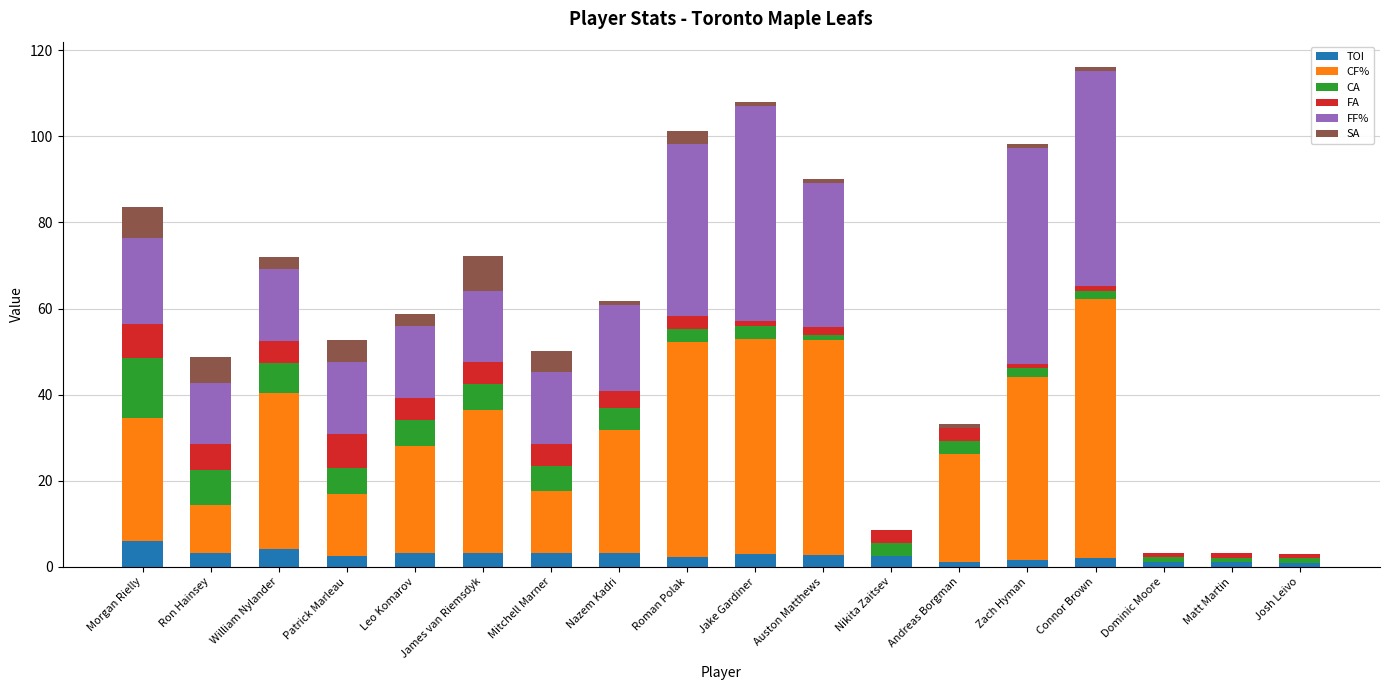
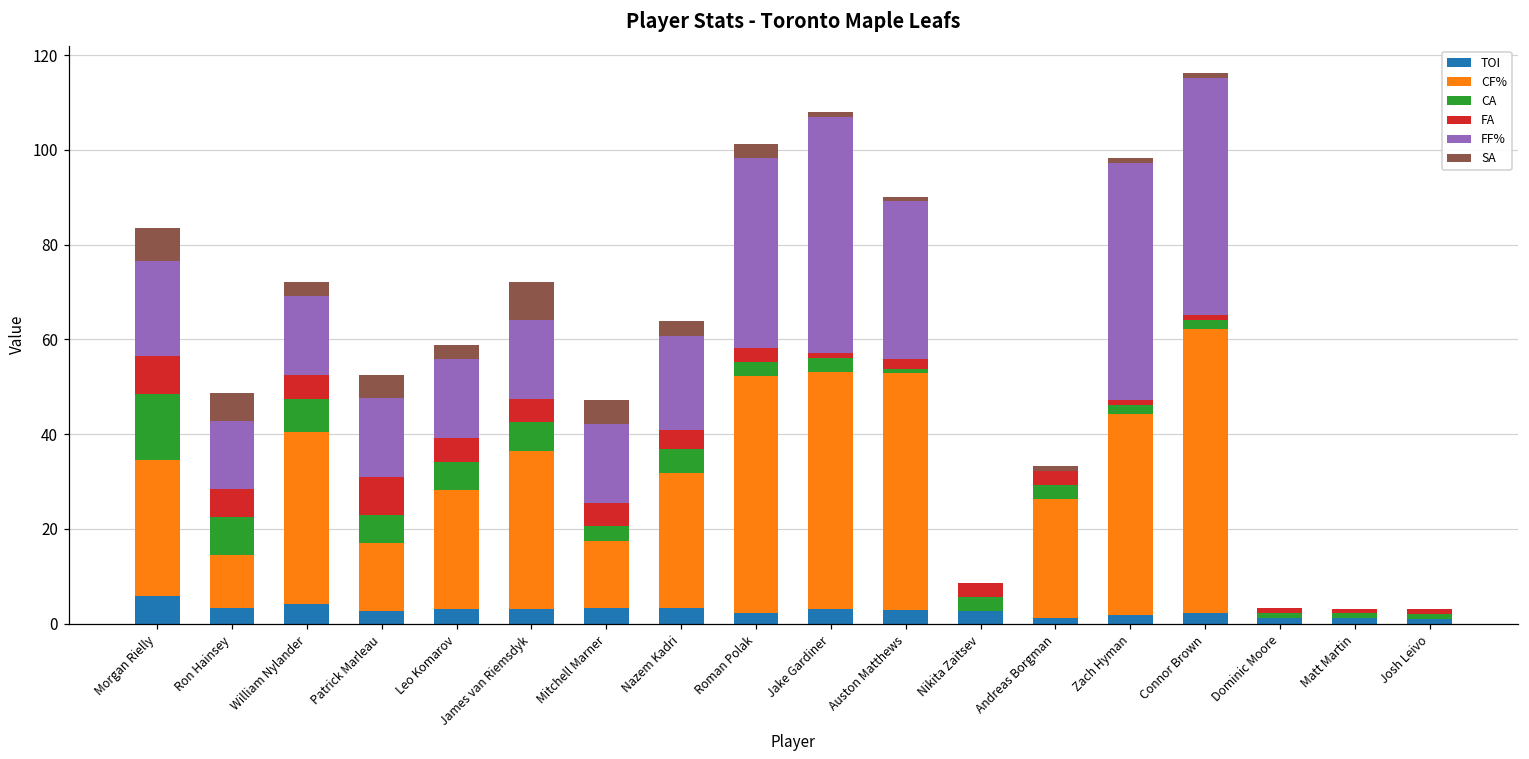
CA, Mitchell Marner: 6 -> 3
SA, Nazem Kadri: 1 -> 3
